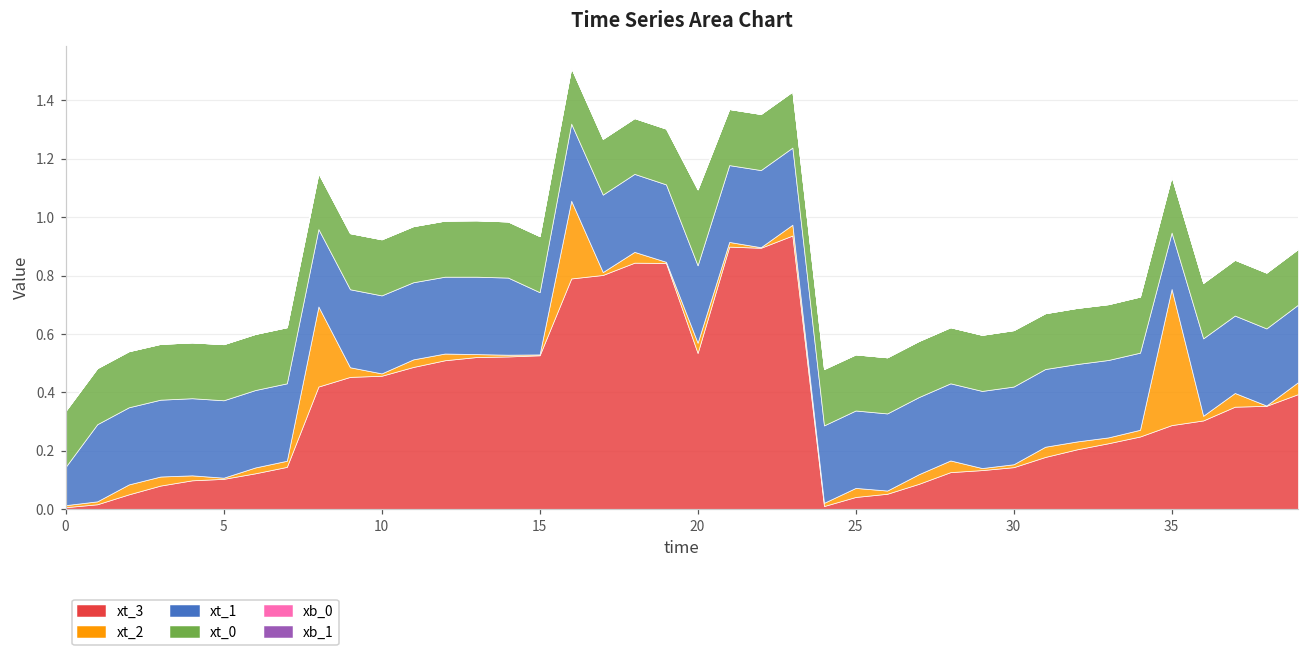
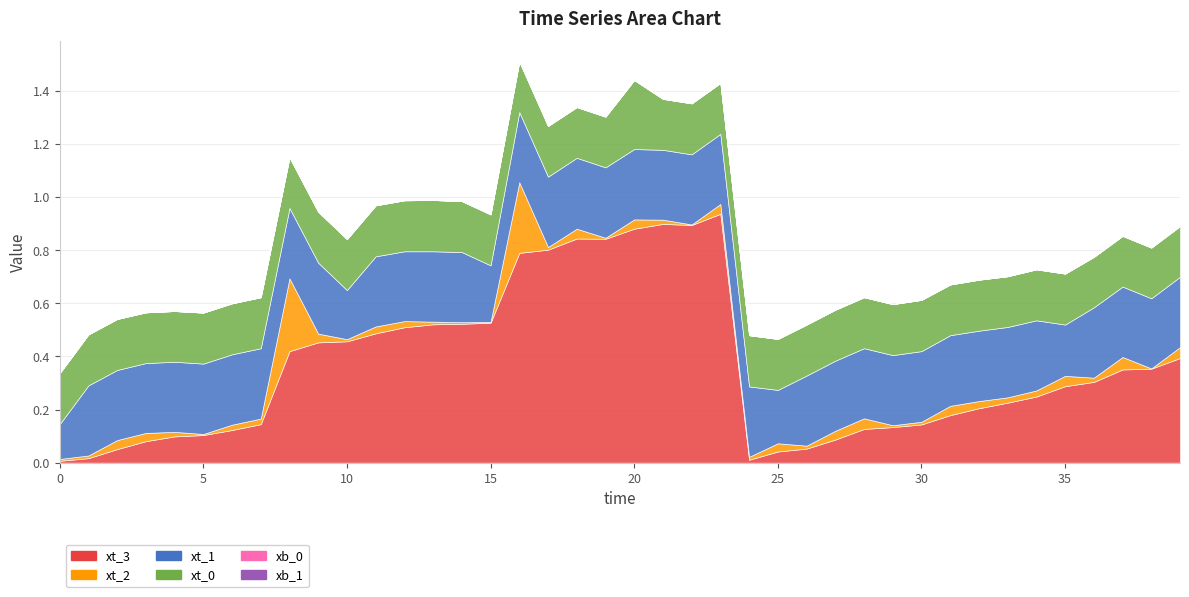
xt_1, 10: 0.27 -> 0.19
xt_3, 20: 0.54 -> 0.88
xt_1, 25: 0.27 -> 0.20
xt_2, 35: 0.47 -> 0.04
